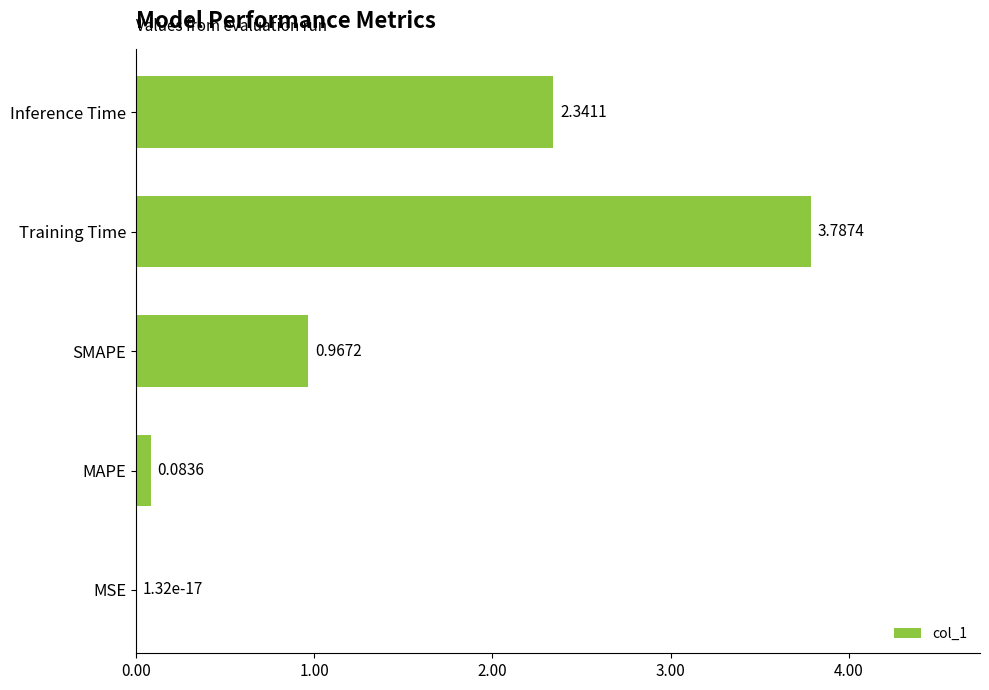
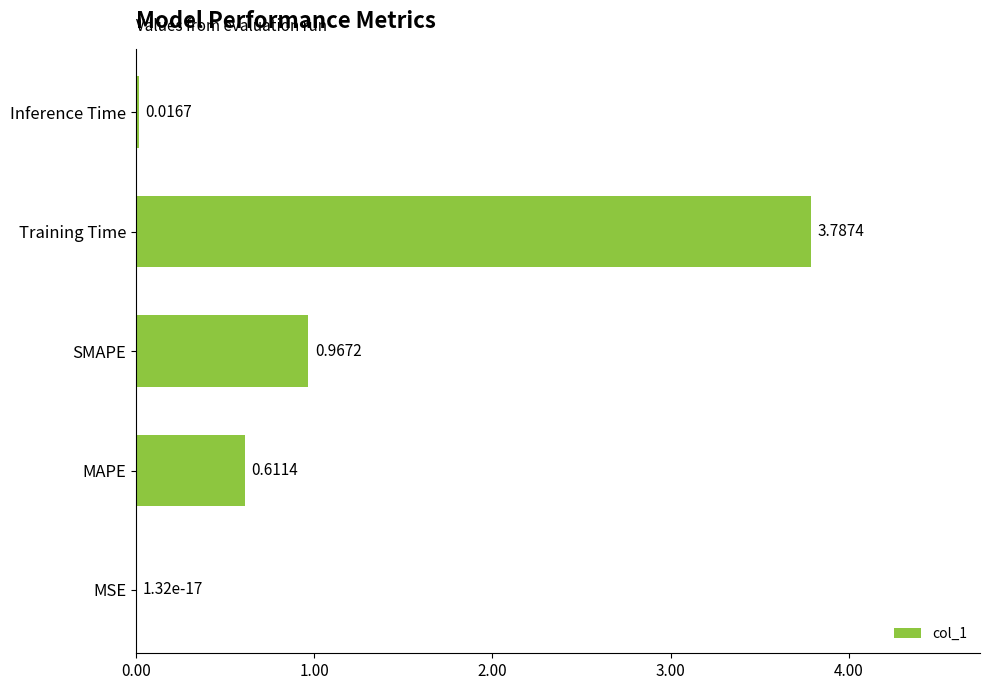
Inference Time: 2.3411 -> 0.0167
MAPE: 0.0836 -> 0.6114
